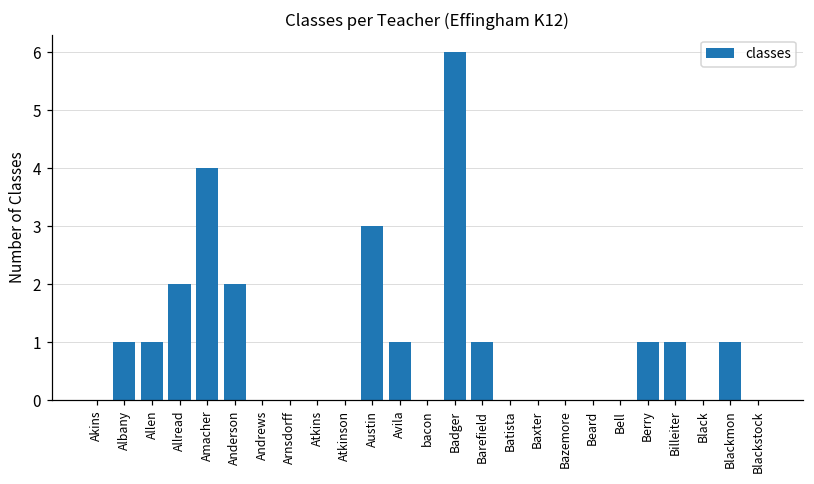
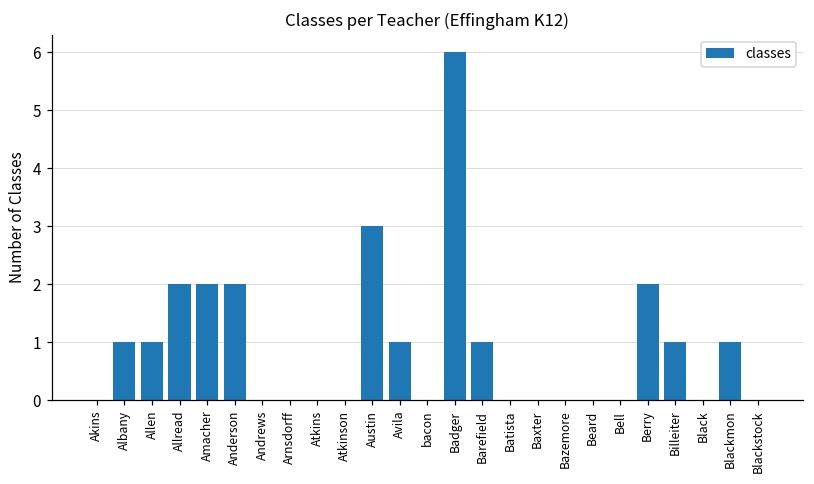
Amacher: 4 -> 2
Berry: 1 -> 2
